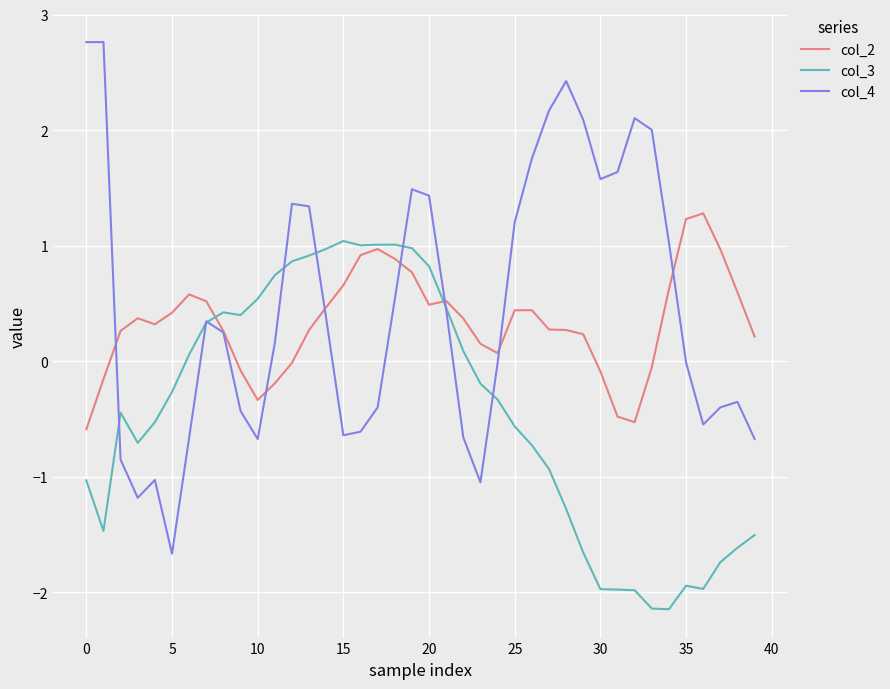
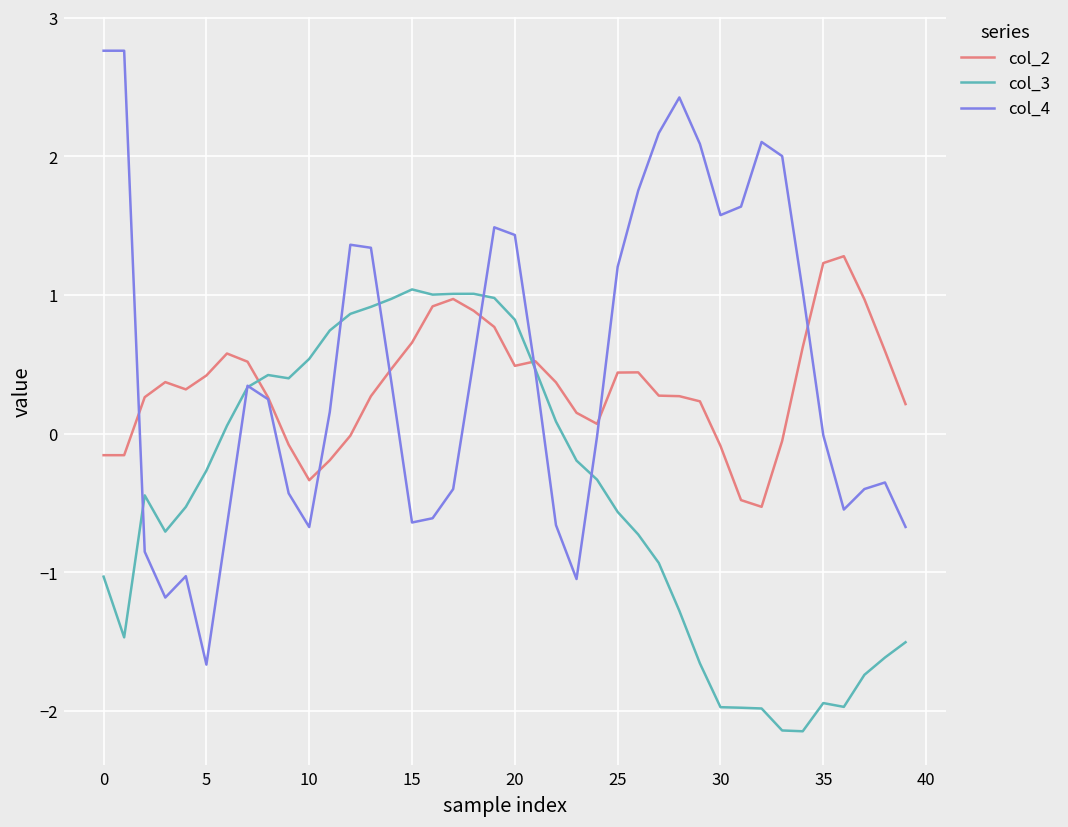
col_2, 0: -0.59 -> -0.15
